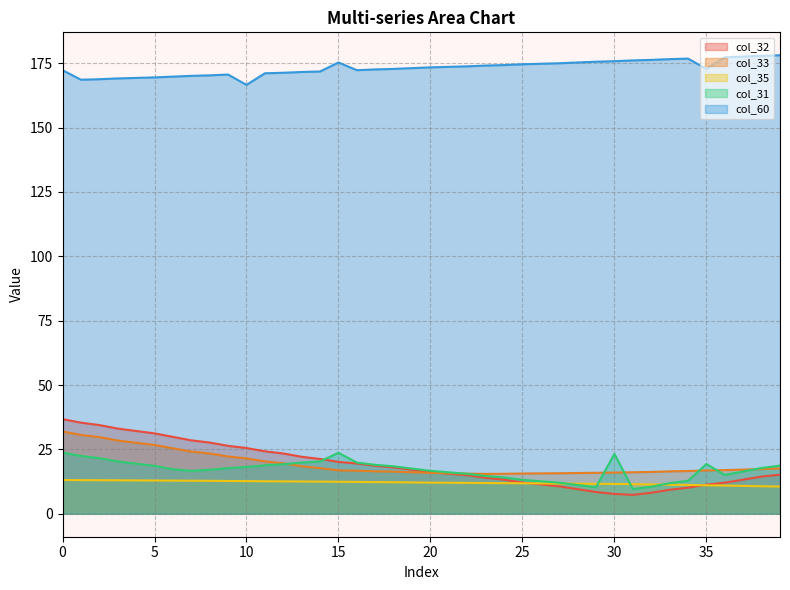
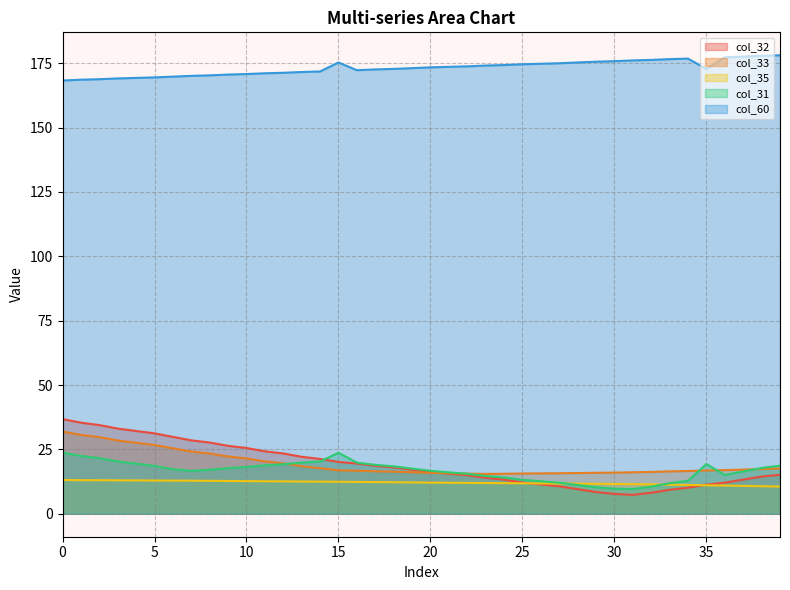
col_60, 0: 172 -> 168
col_60, 10: 167 -> 171
col_31, 30: 23 -> 10
